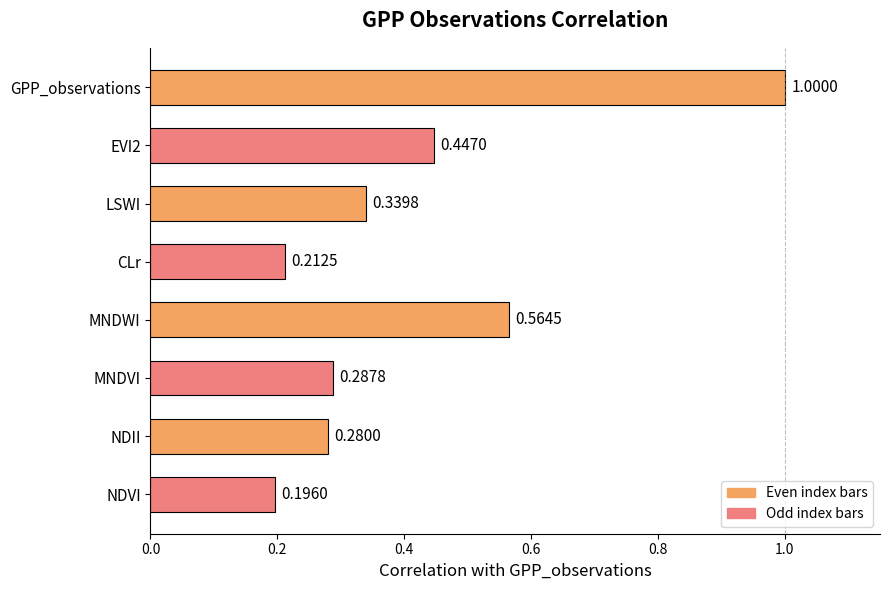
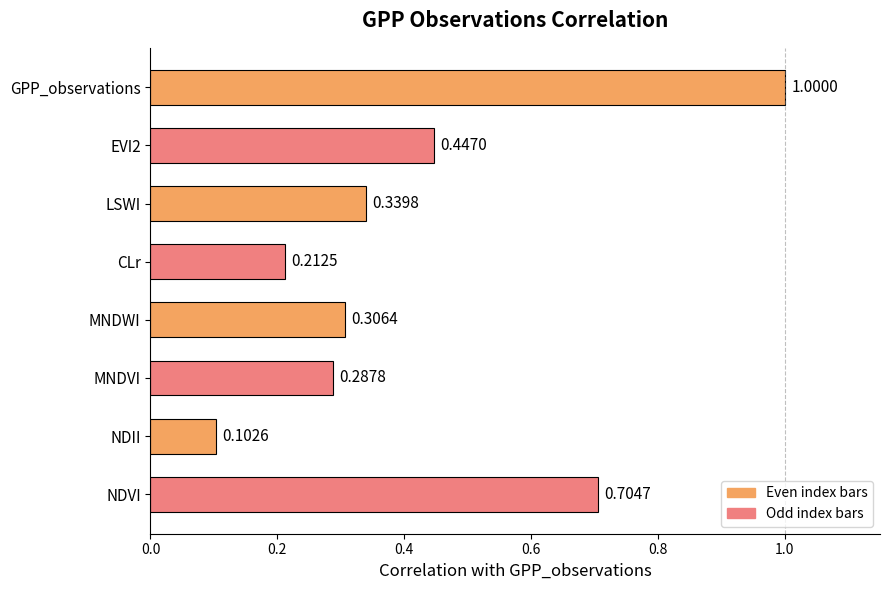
MNDWI: 0.5645 -> 0.3064
NDII: 0.2800 -> 0.1026
NDVI: 0.1960 -> 0.7047
